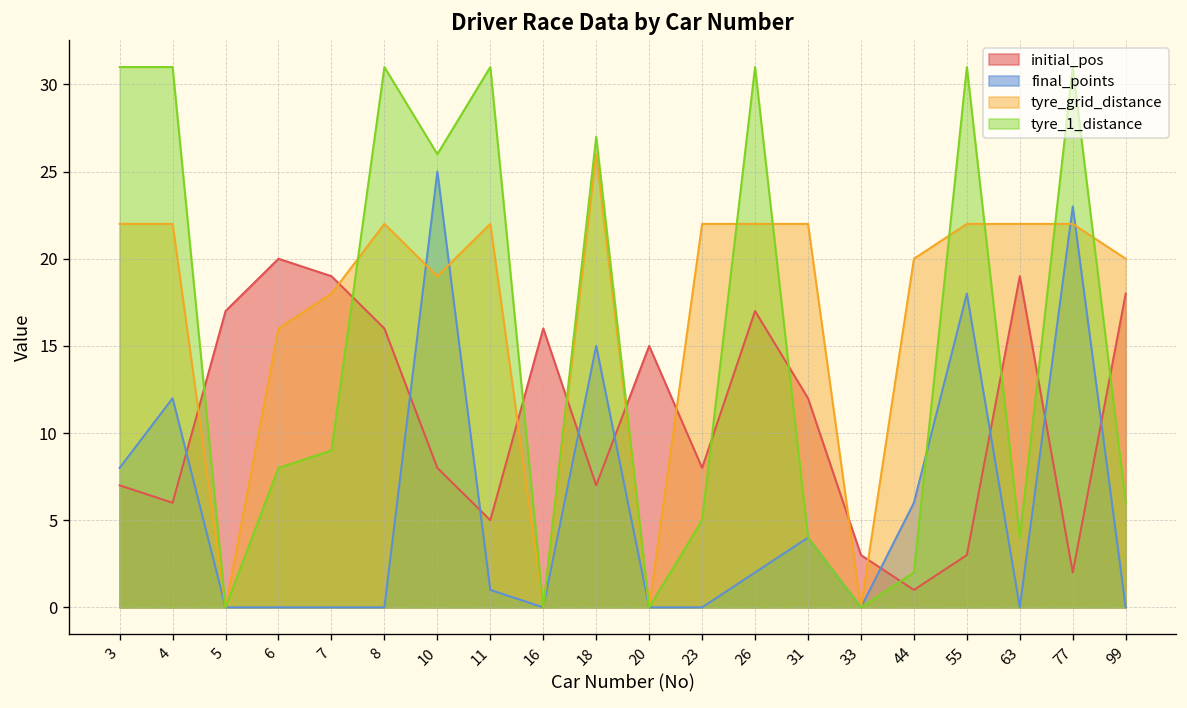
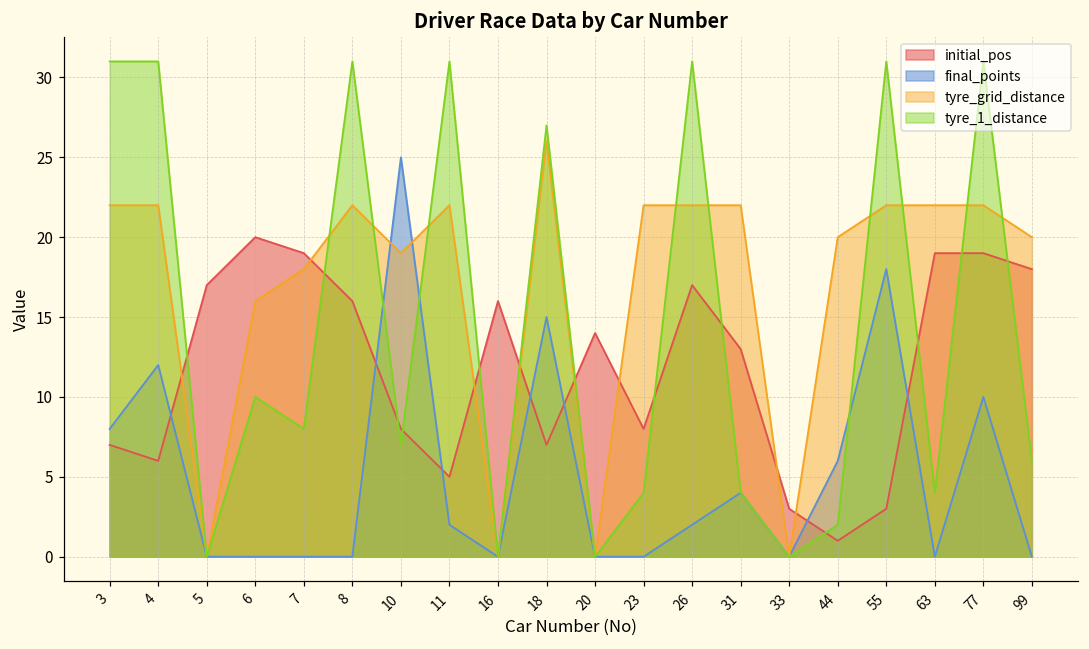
tyre_1_distance, 6: 8 -> 10
tyre_1_distance, 7: 9 -> 8
tyre_1_distance, 10: 26 -> 7
final_points, 11: 1 -> 2
initial_pos, 20: 15 -> 14
tyre_1_distance, 23: 5 -> 4
initial_pos, 31: 12 -> 13
initial_pos, 77: 2 -> 19
final_points, 77: 23 -> 10
